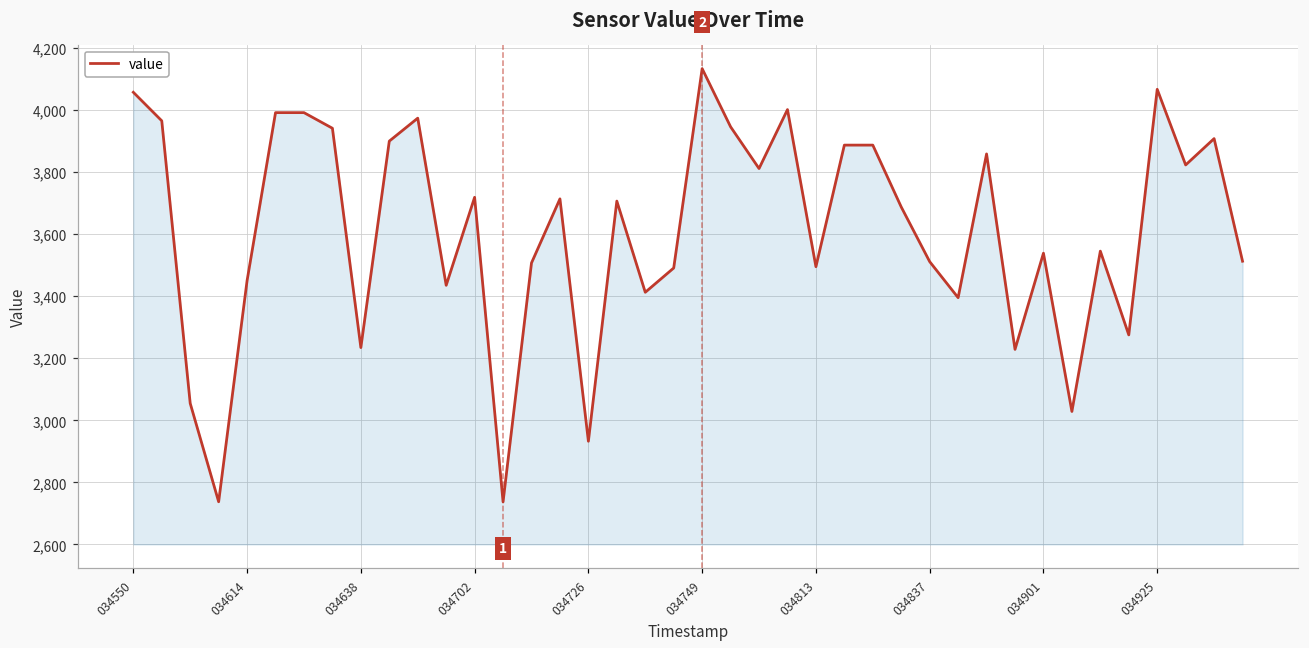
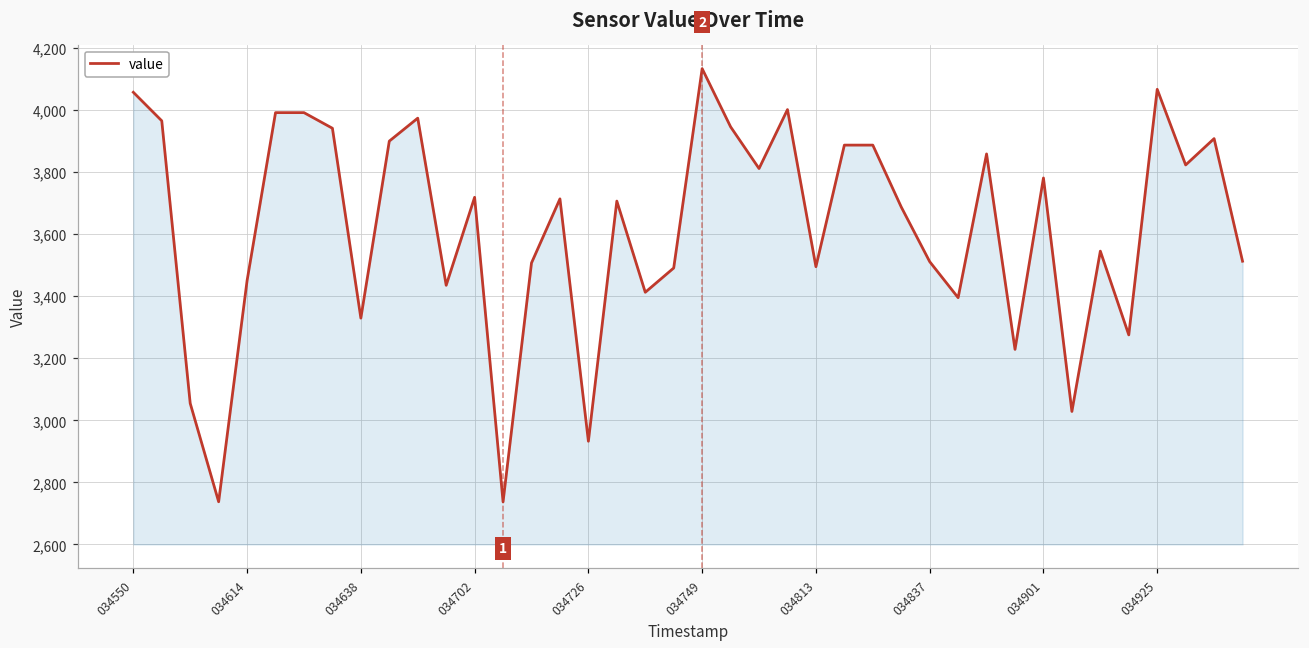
034638: 3,230 -> 3,330
034901: 3,540 -> 3,780
